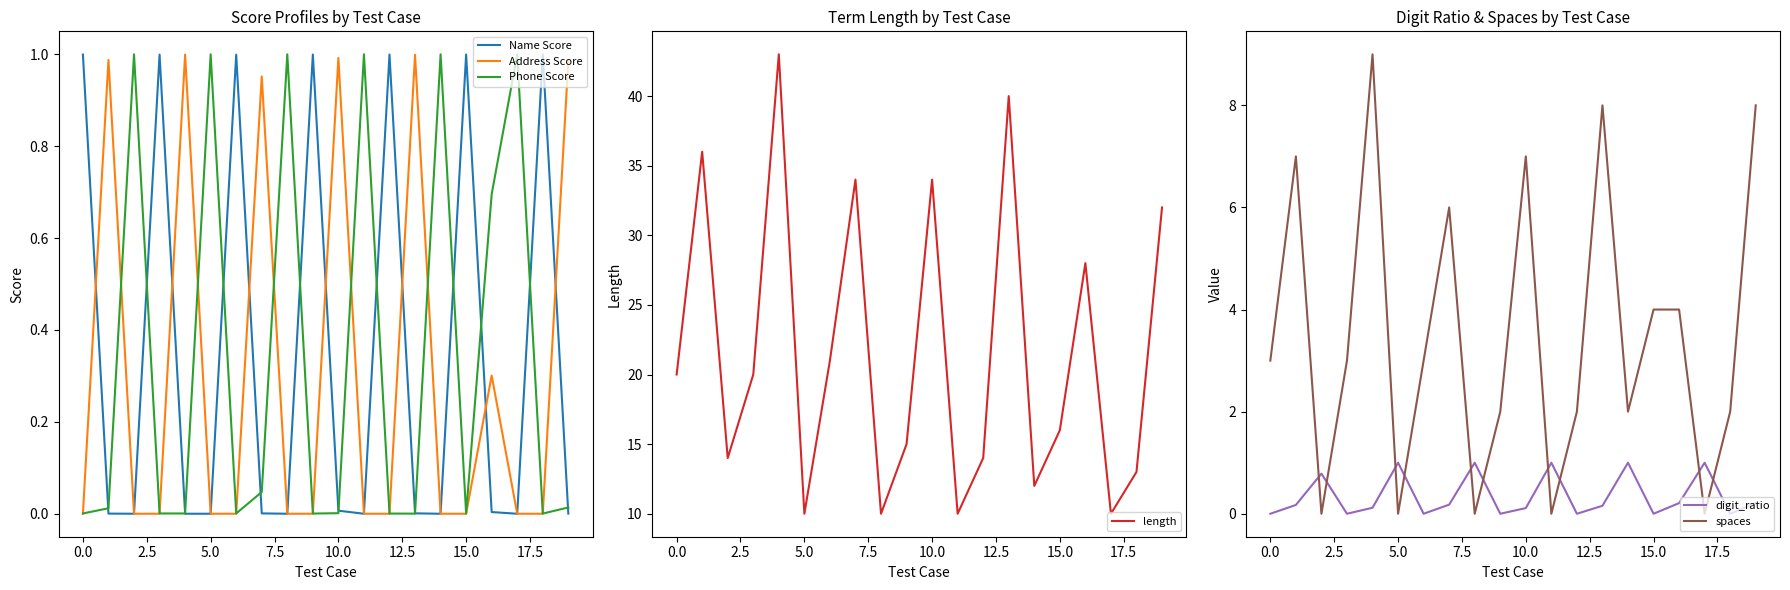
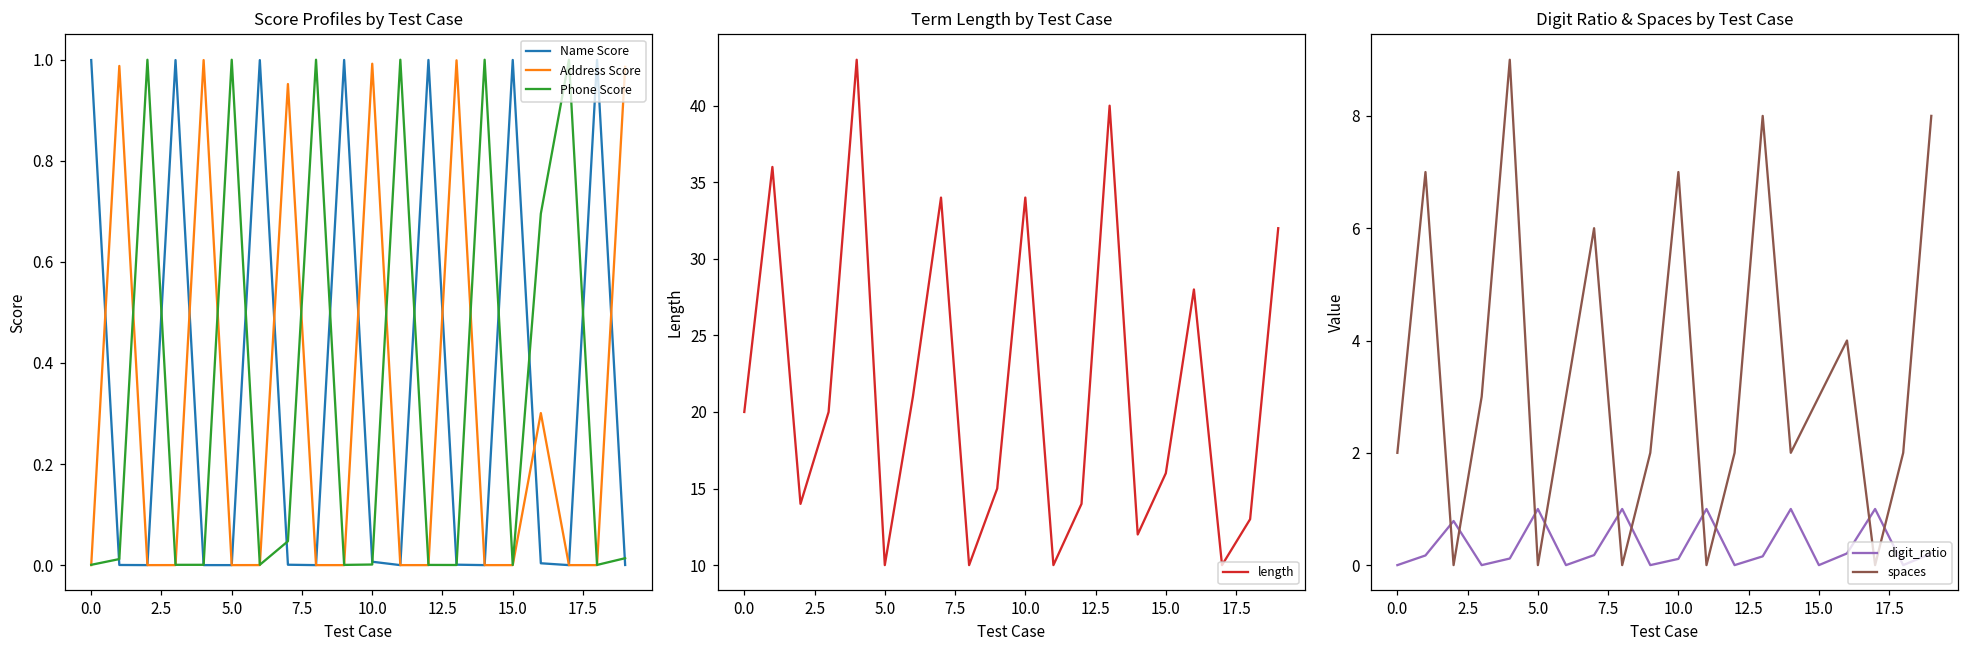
Digit Ratio & Spaces by Test Case, spaces, 0.0: 3 -> 2
Digit Ratio & Spaces by Test Case, spaces, 15.0: 4 -> 3
